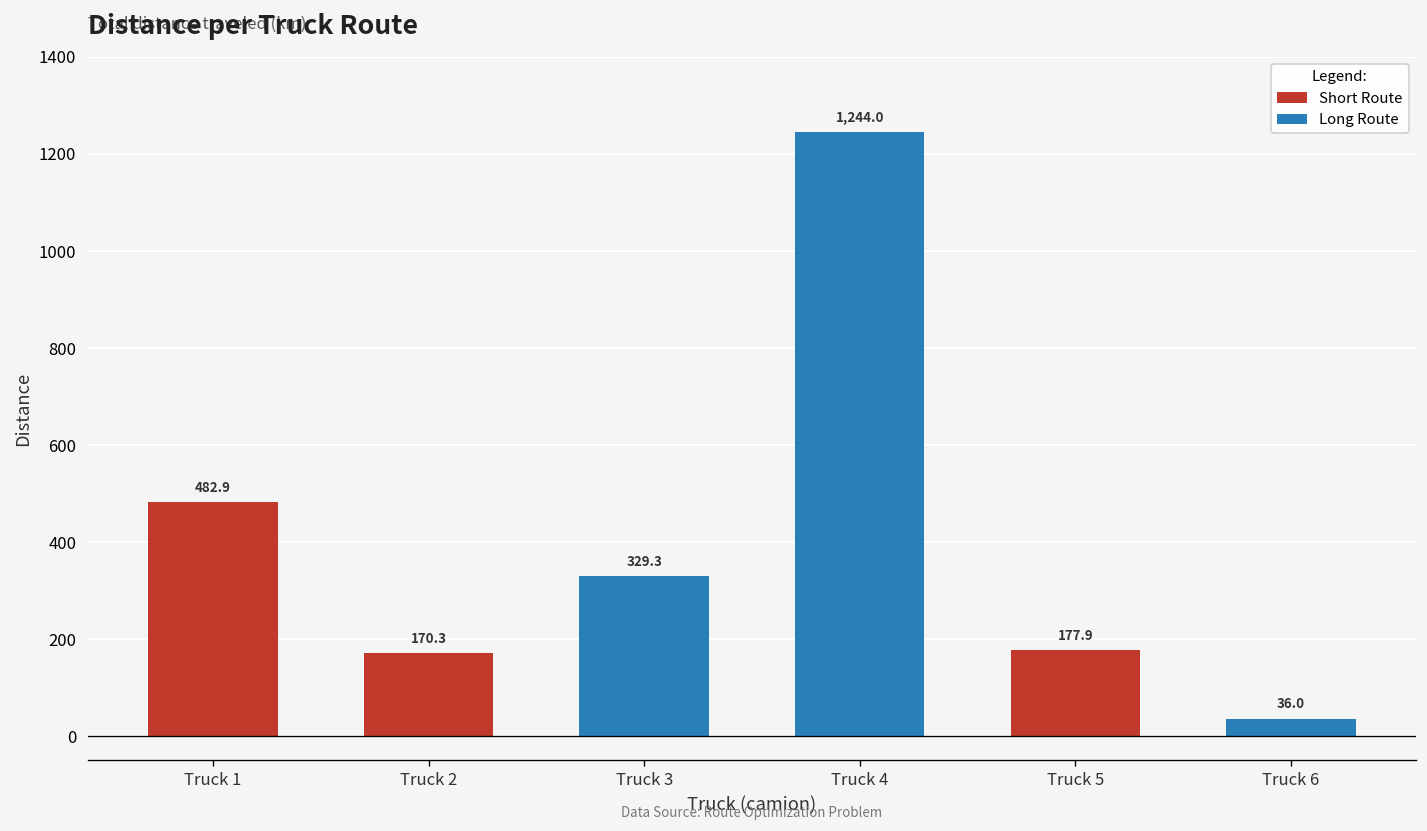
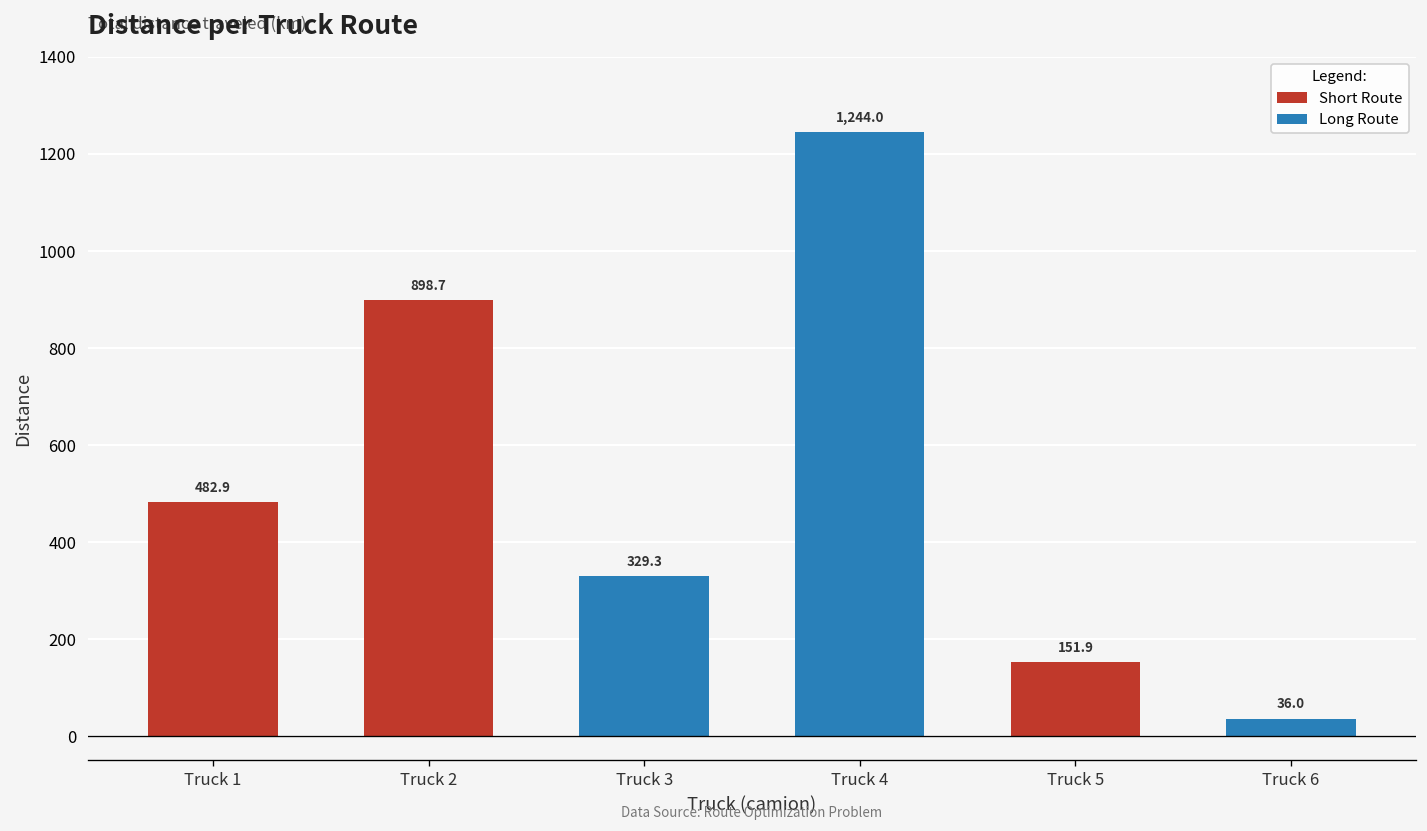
Truck 2: 170.3 -> 898.7
Truck 5: 177.9 -> 151.9
